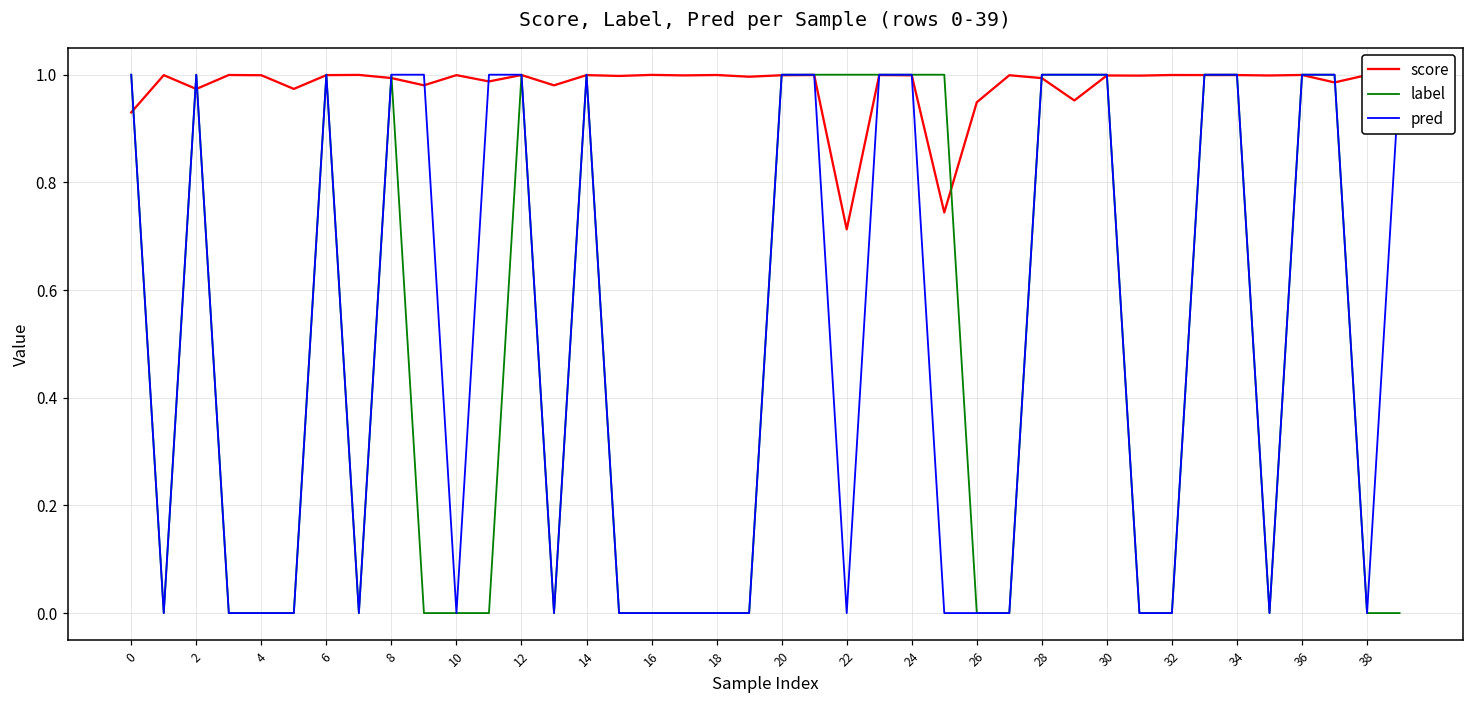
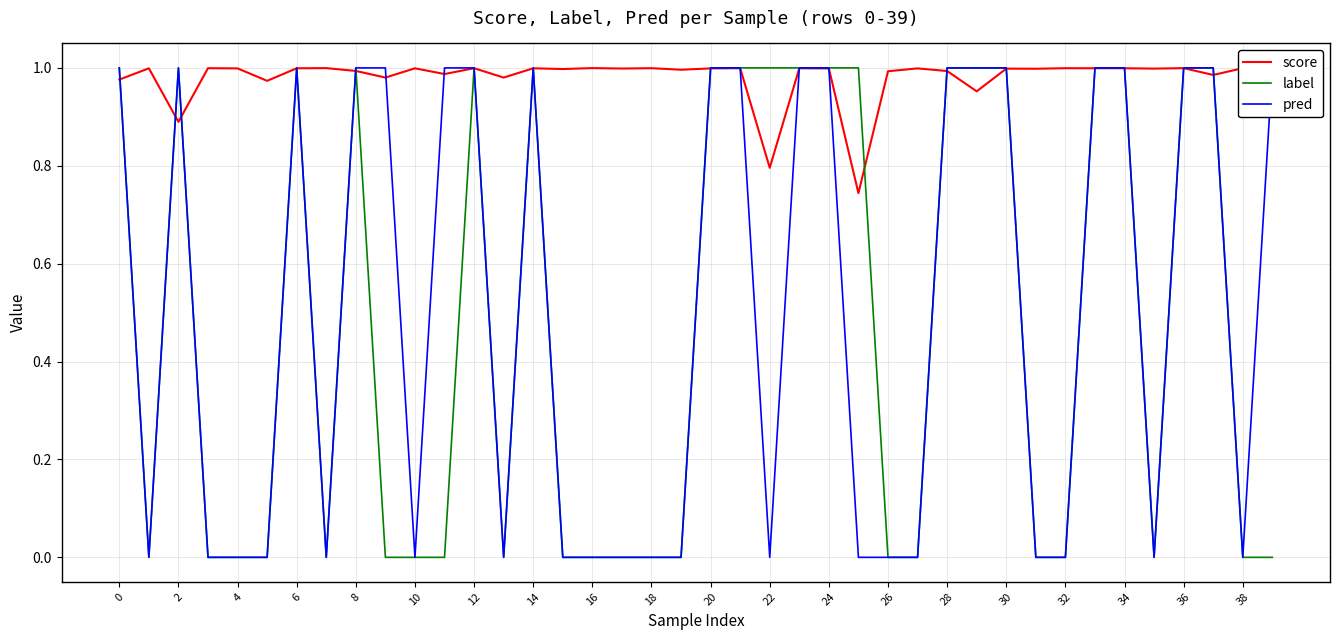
score, 0: 0.93 -> 0.98
score, 2: 0.97 -> 0.89
score, 22: 0.71 -> 0.80
score, 26: 0.95 -> 0.99
